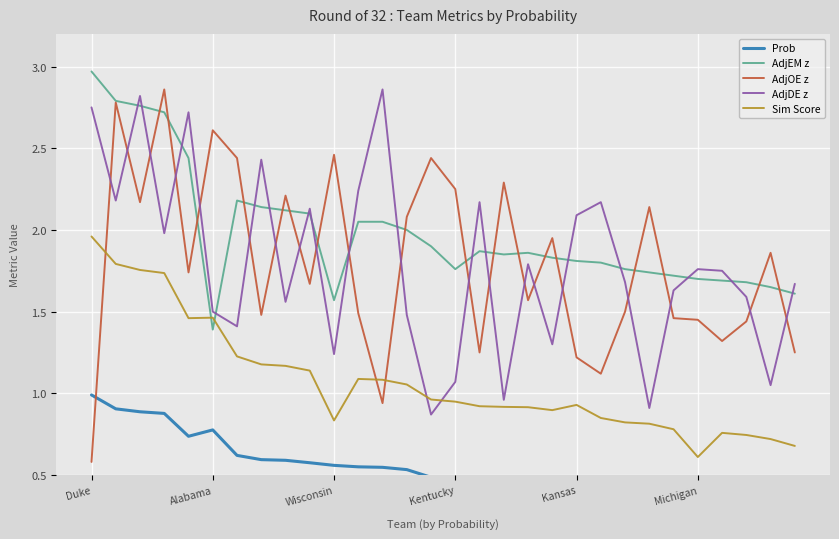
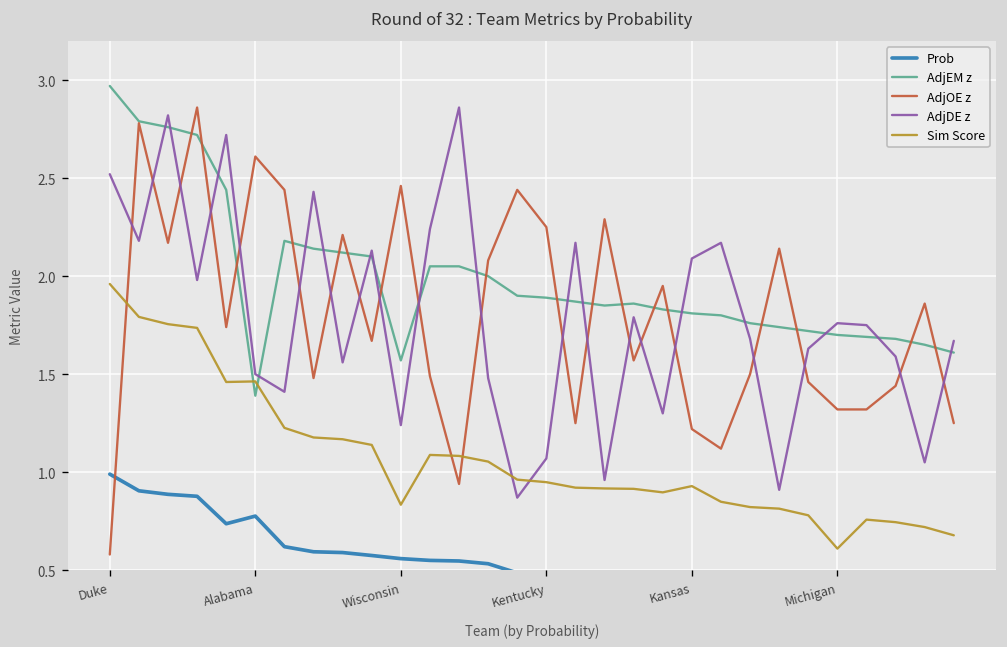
AdjDE z, Duke: 2.75 -> 2.52
AdjEM z, Kentucky: 1.76 -> 1.89
AdjOE z, Michigan: 1.45 -> 1.32
